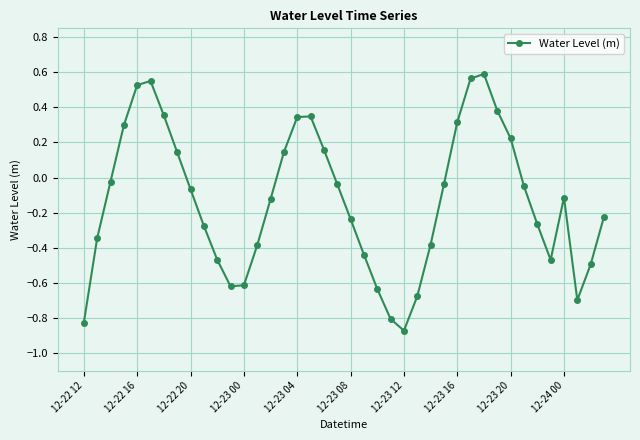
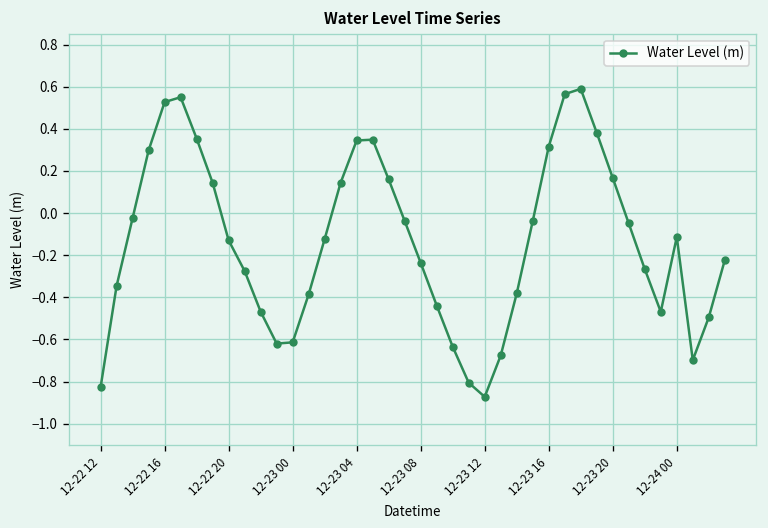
12-22 20: -0.07 -> -0.13
12-23 20: 0.22 -> 0.17
